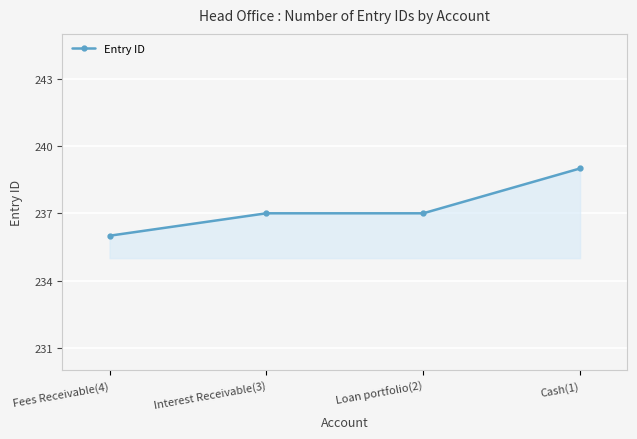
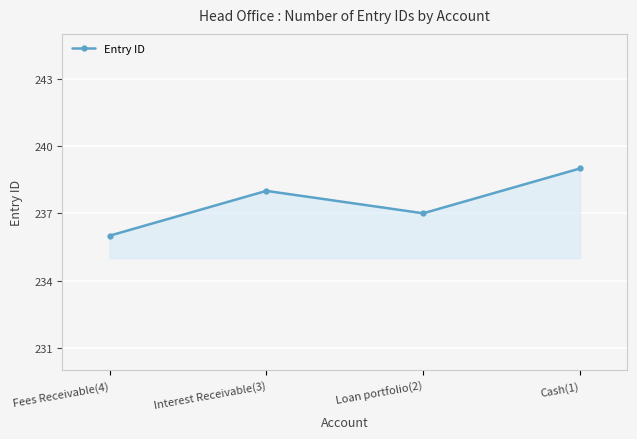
Interest Receivable(3): 237 -> 238
